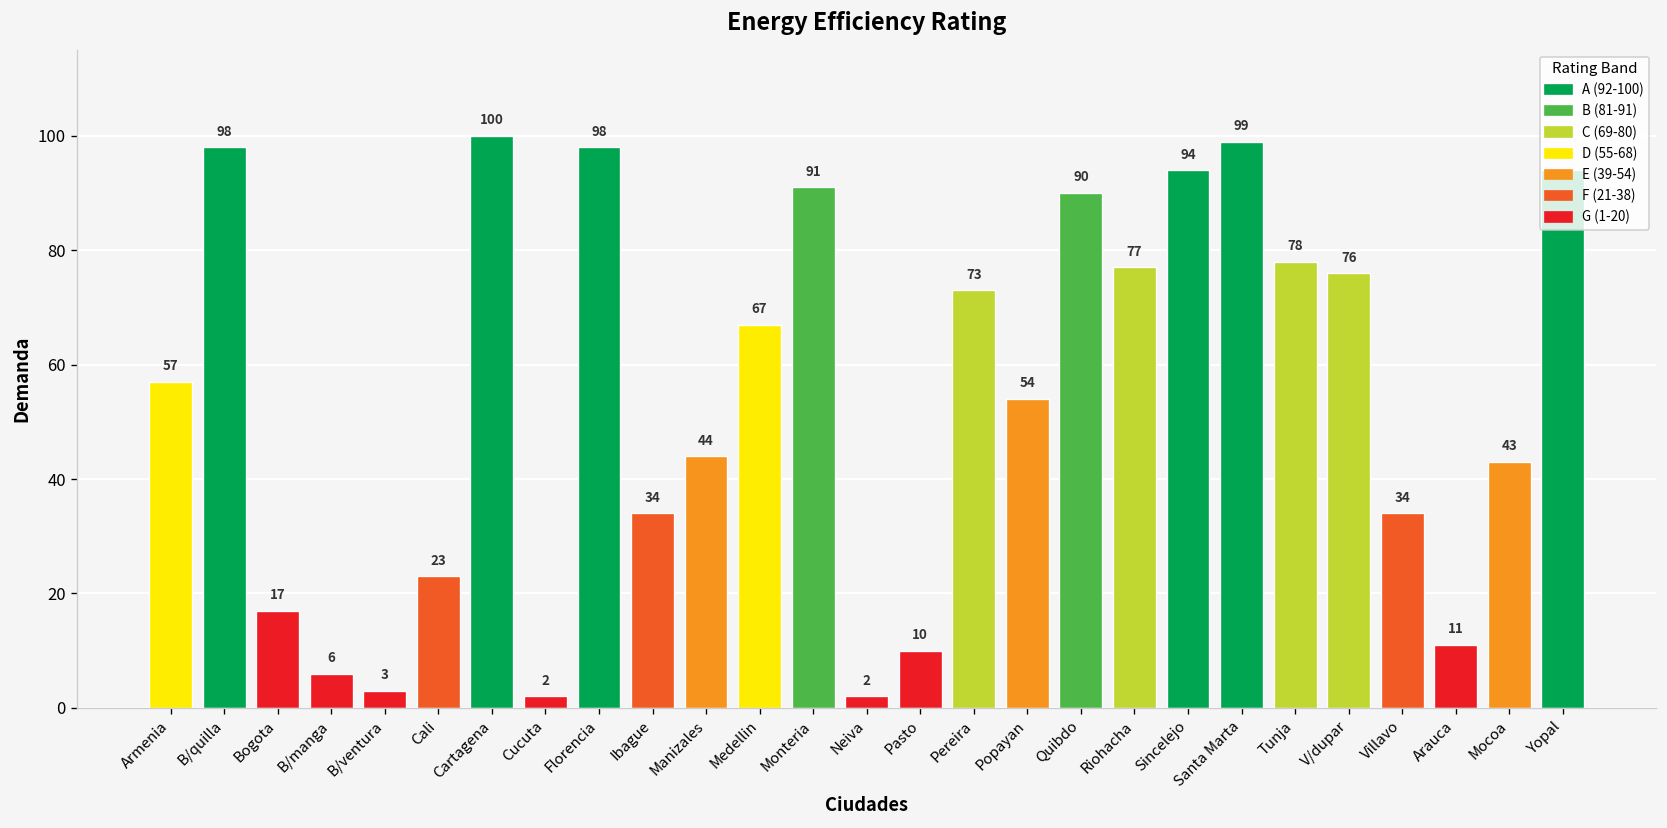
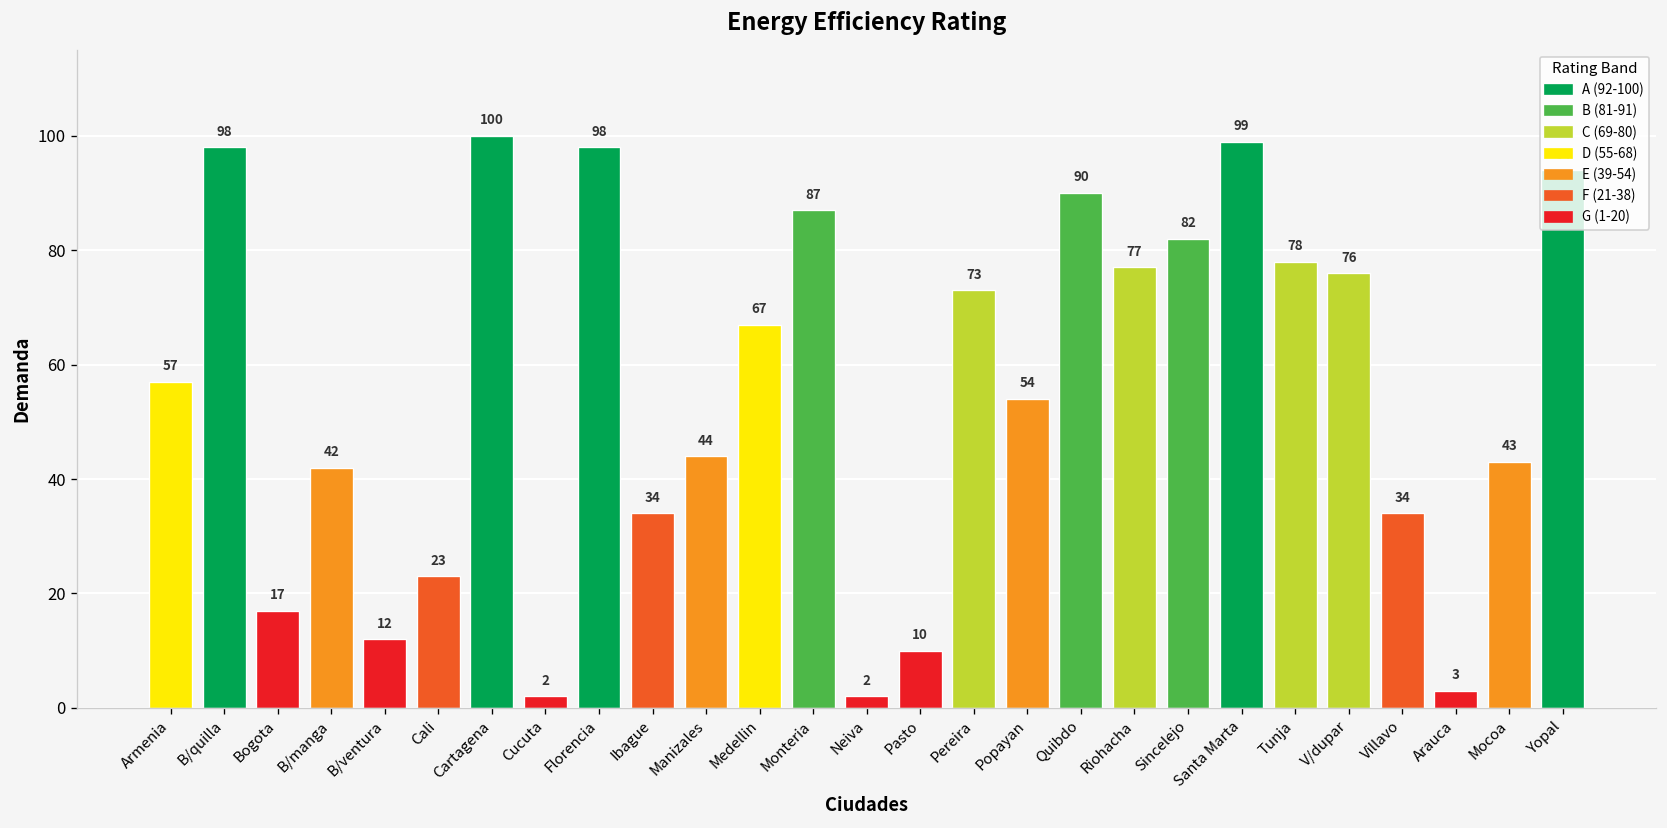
B/manga: 6 -> 42
B/ventura: 3 -> 12
Monteria: 91 -> 87
Sincelejo: 94 -> 82
Arauca: 11 -> 3
